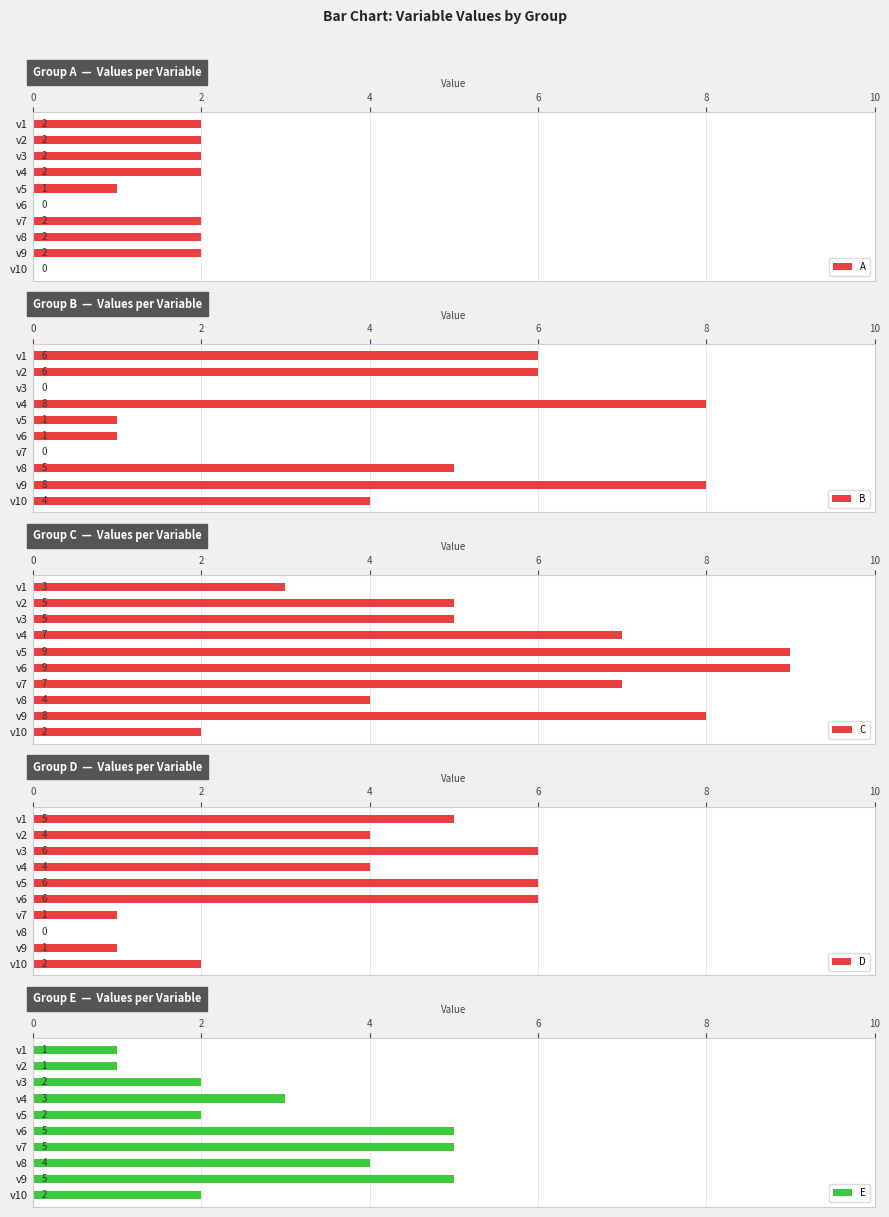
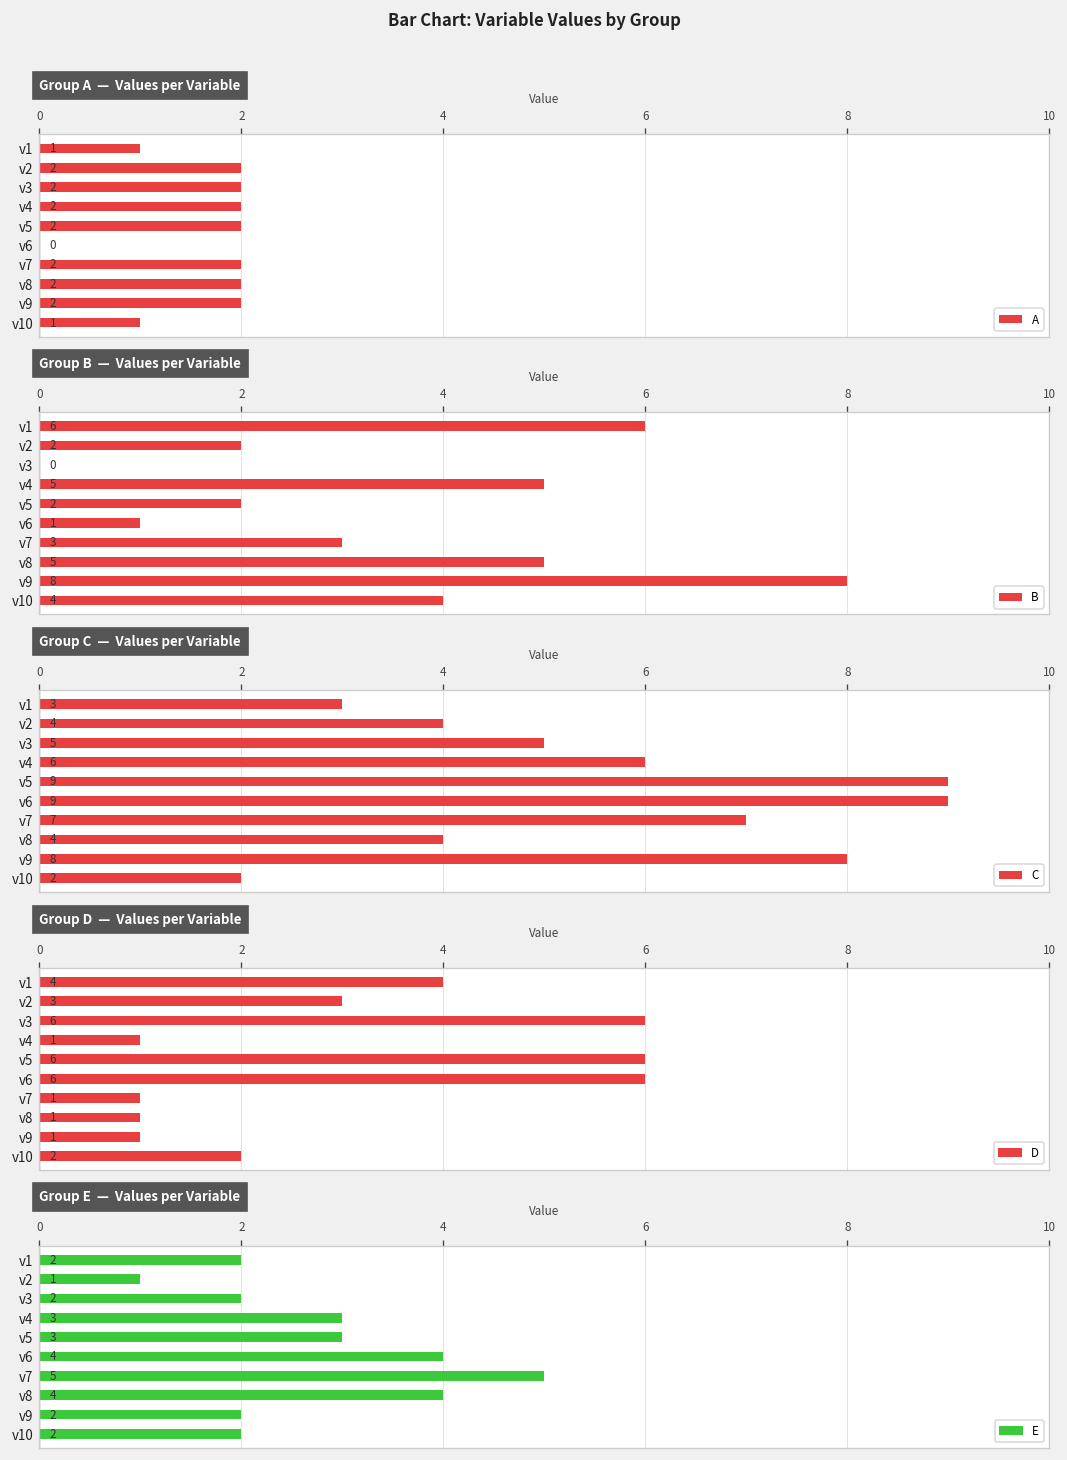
Group A — Values per Variable, v1: 2 -> 1
Group A — Values per Variable, v5: 1 -> 2
Group A — Values per Variable, v10: 0 -> 1
Group B — Values per Variable, v2: 6 -> 2
Group B — Values per Variable, v4: 8 -> 5
Group B — Values per Variable, v5: 1 -> 2
Group B — Values per Variable, v7: 0 -> 3
Group C — Values per Variable, v2: 5 -> 4
Group C — Values per Variable, v4: 7 -> 6
Group D — Values per Variable, v1: 5 -> 4
Group D — Values per Variable, v2: 4 -> 3
Group D — Values per Variable, v4: 4 -> 1
Group D — Values per Variable, v8: 0 -> 1
Group E — Values per Variable, v1: 1 -> 2
Group E — Values per Variable, v5: 2 -> 3
Group E — Values per Variable, v6: 5 -> 4
Group E — Values per Variable, v9: 5 -> 2
